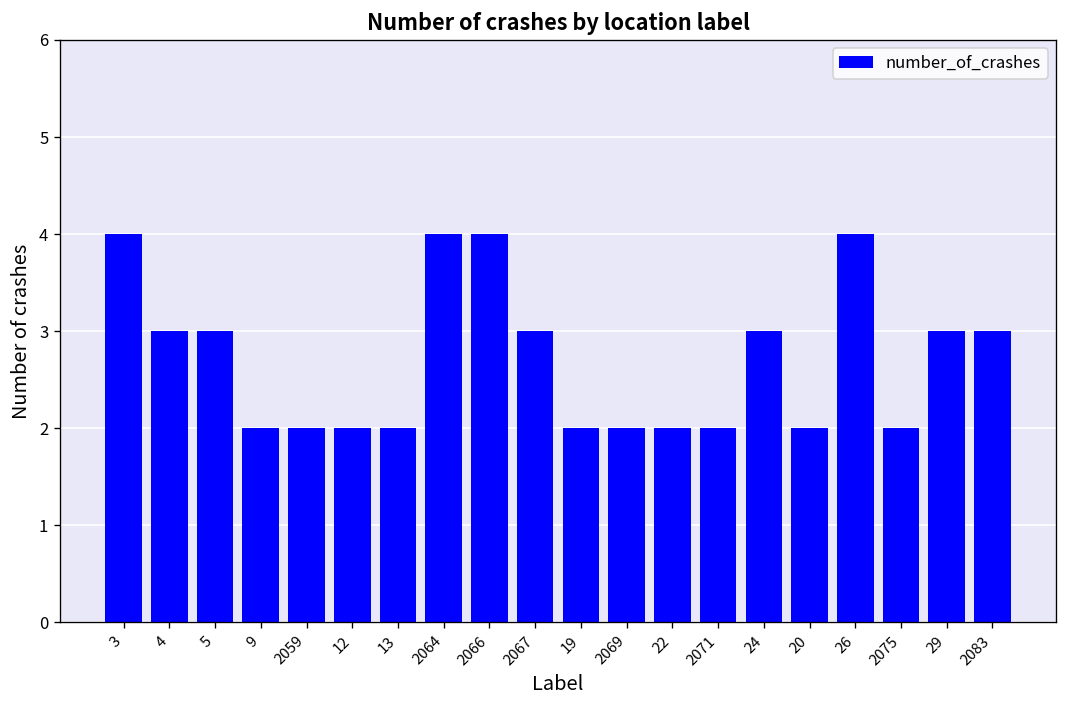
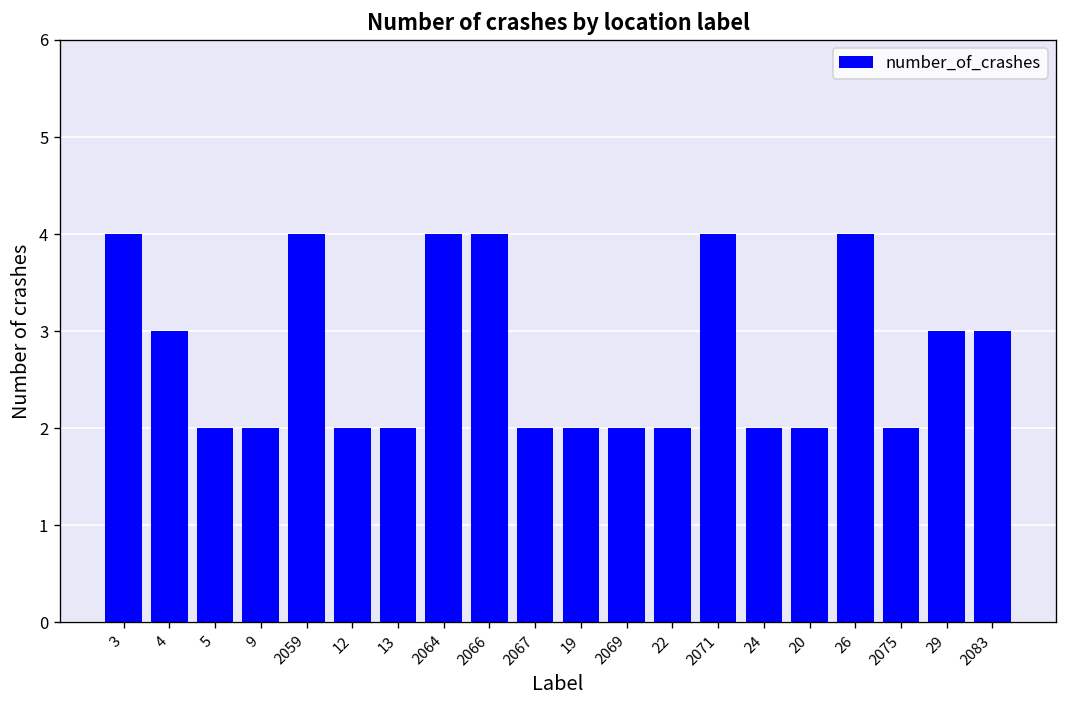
5: 3 -> 2
2059: 2 -> 4
2067: 3 -> 2
2071: 2 -> 4
24: 3 -> 2
